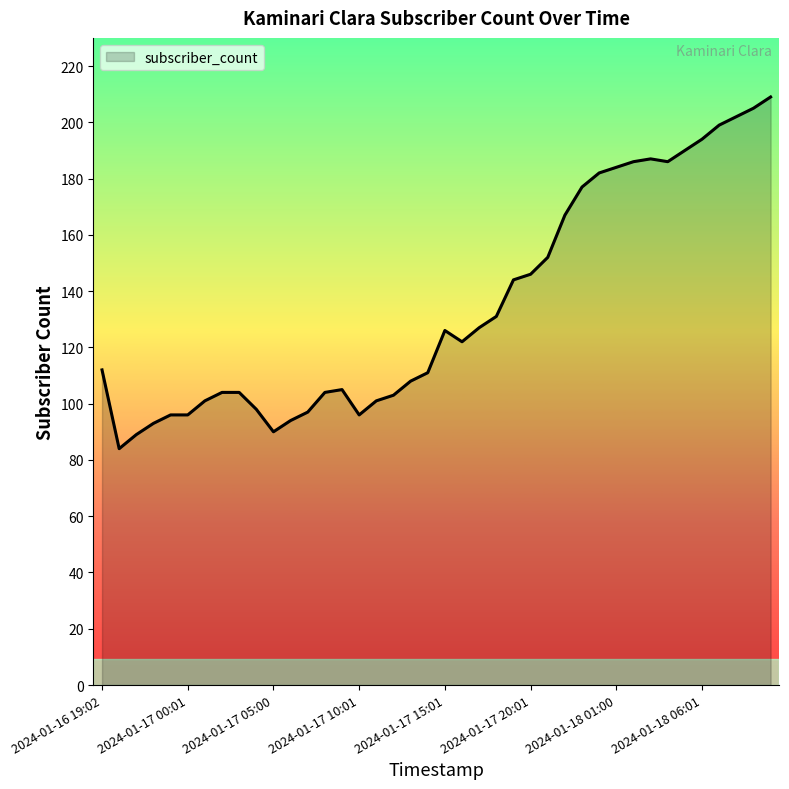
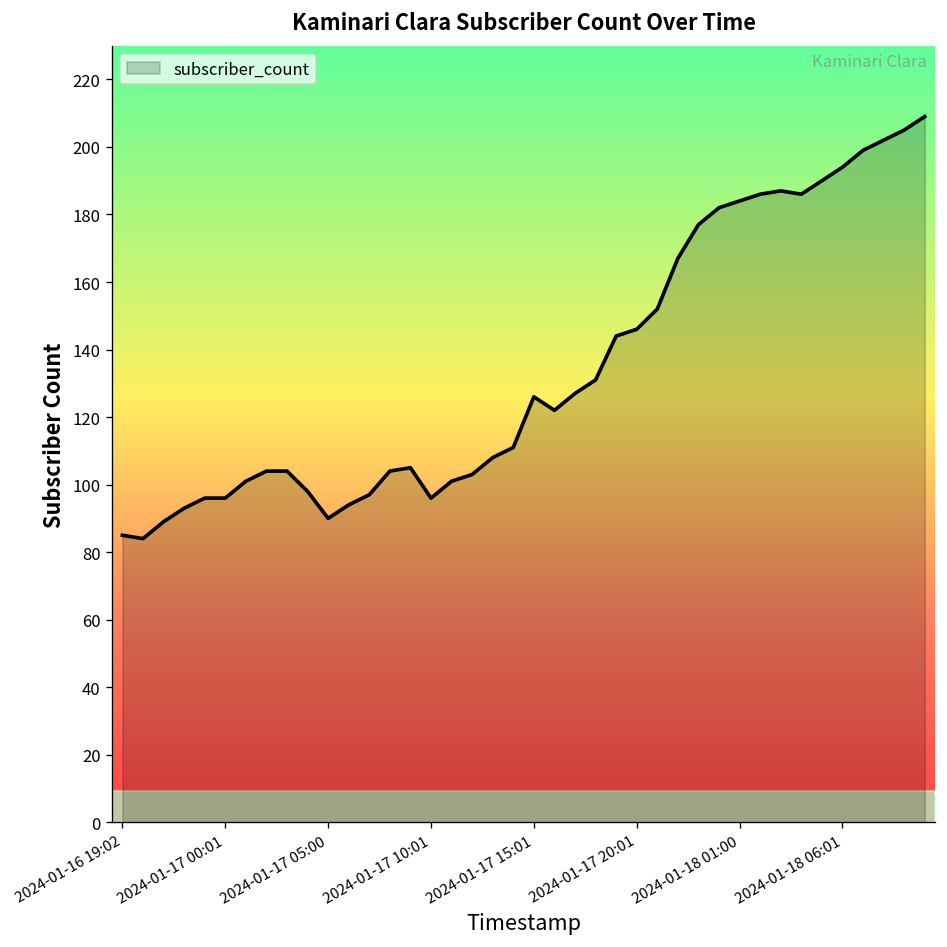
2024-01-16 19:02: 112 -> 85
